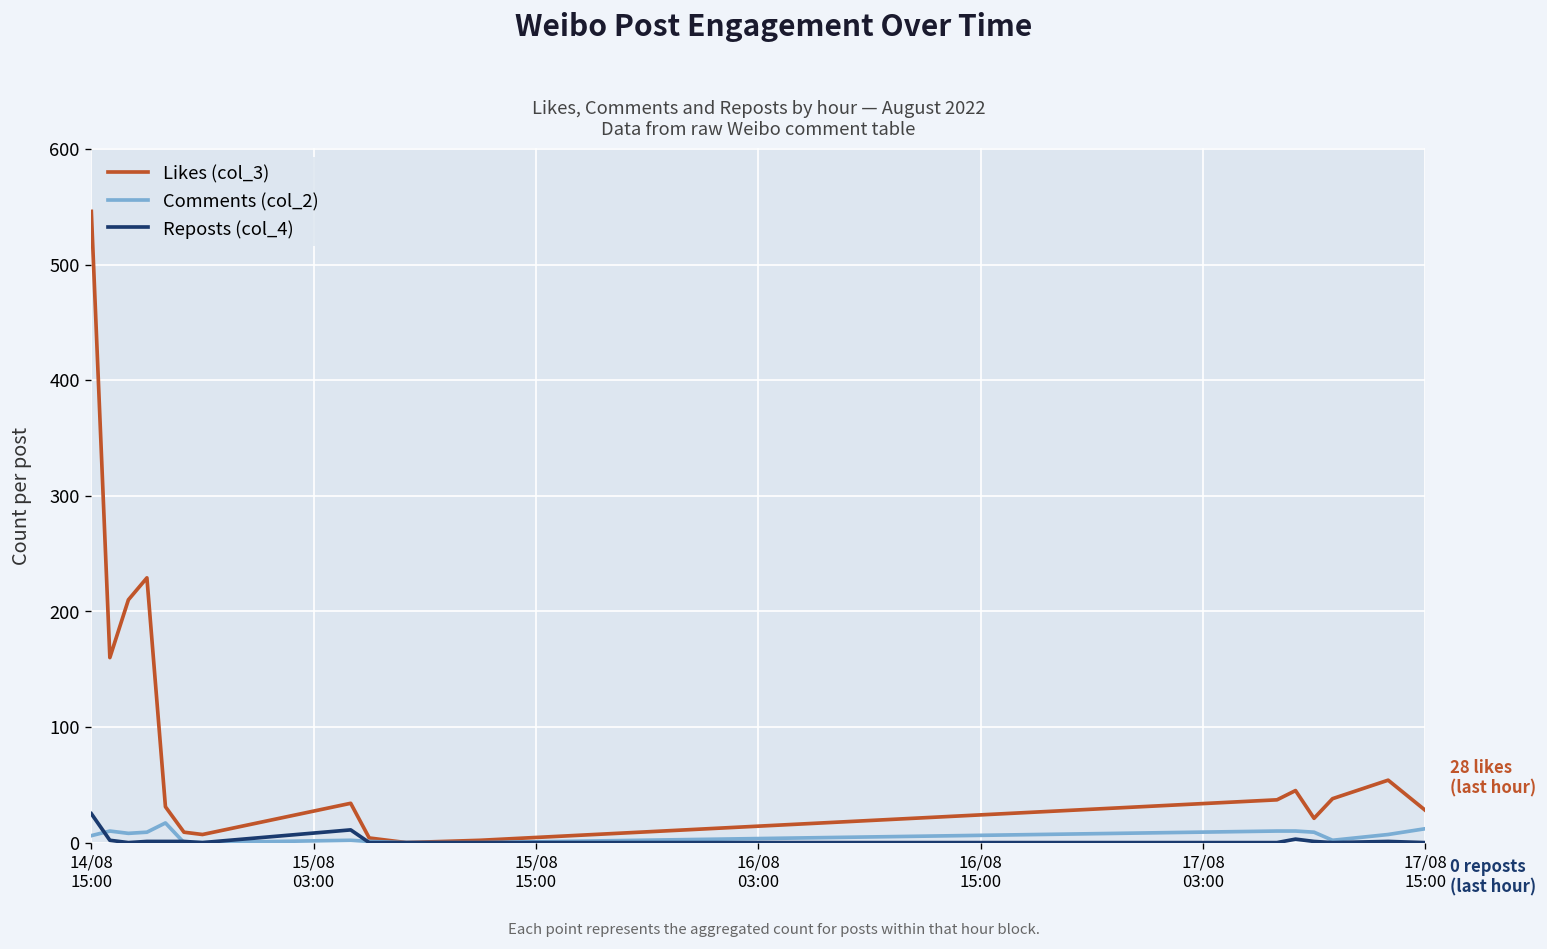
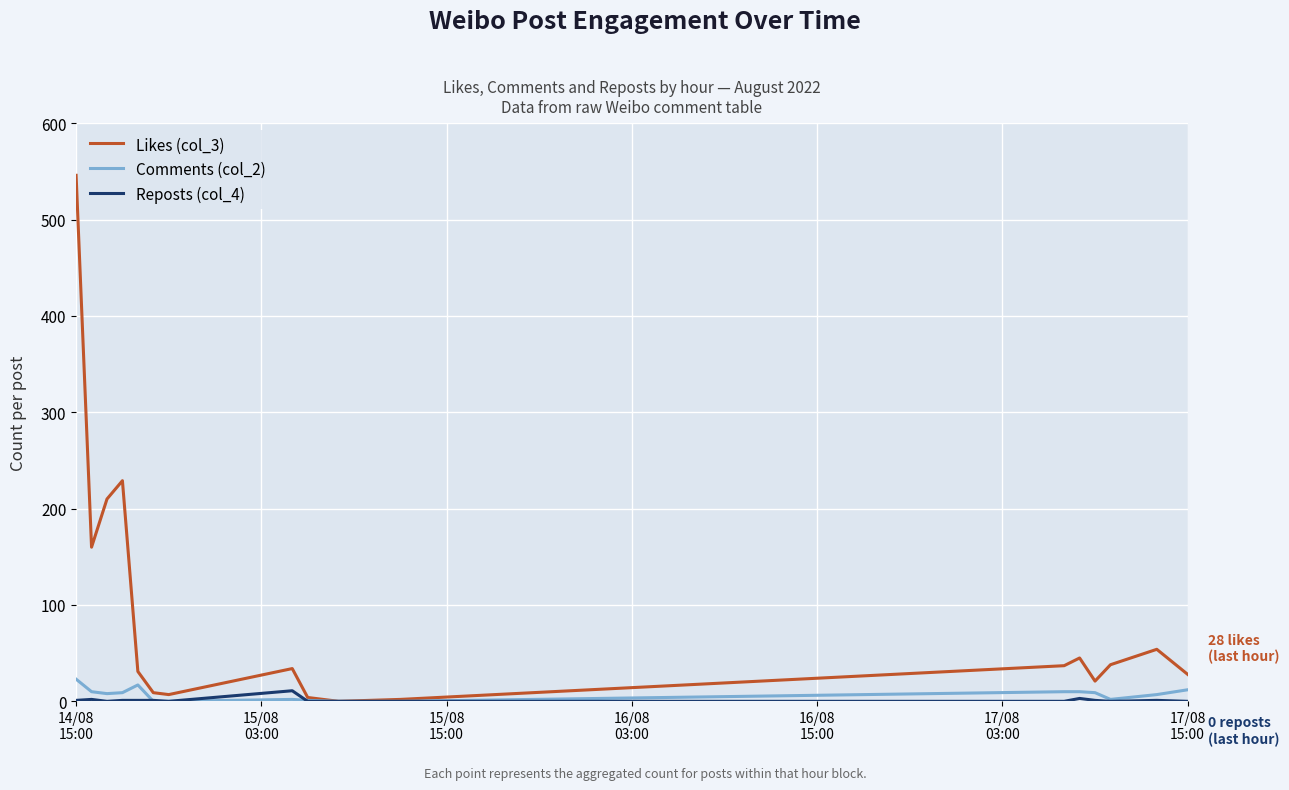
Comments (col_2), 14/08 15:00: 10 -> 20
Reposts (col_4), 14/08 15:00: 30 -> 0
